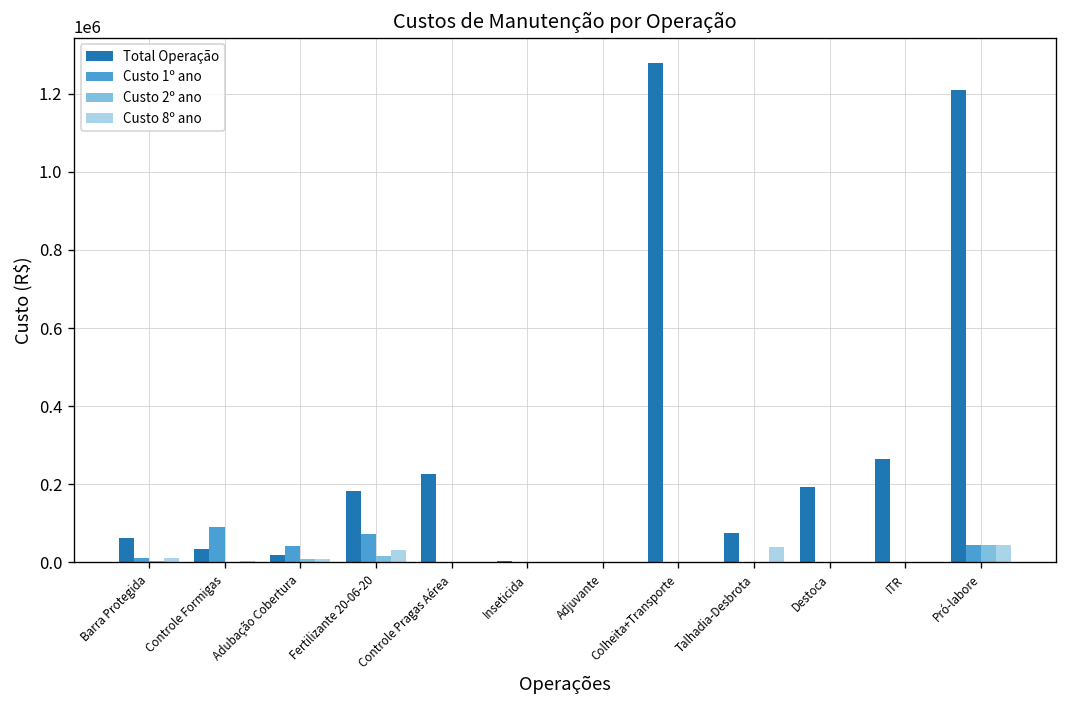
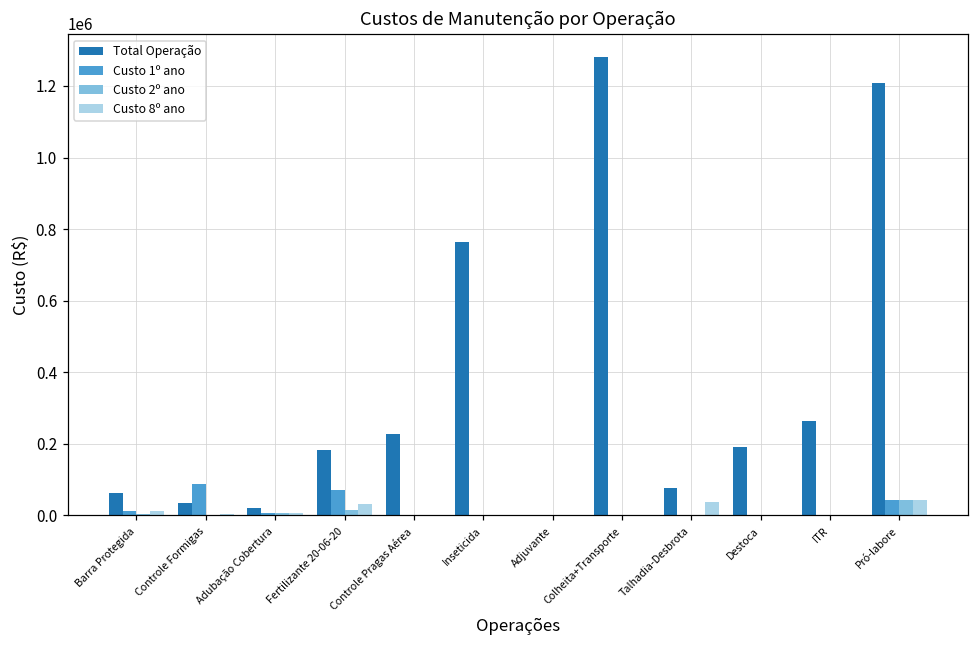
Custo 1º ano, Adubação Cobertura: 40000 -> 10000
Total Operação, Inseticida: 0 -> 760000
